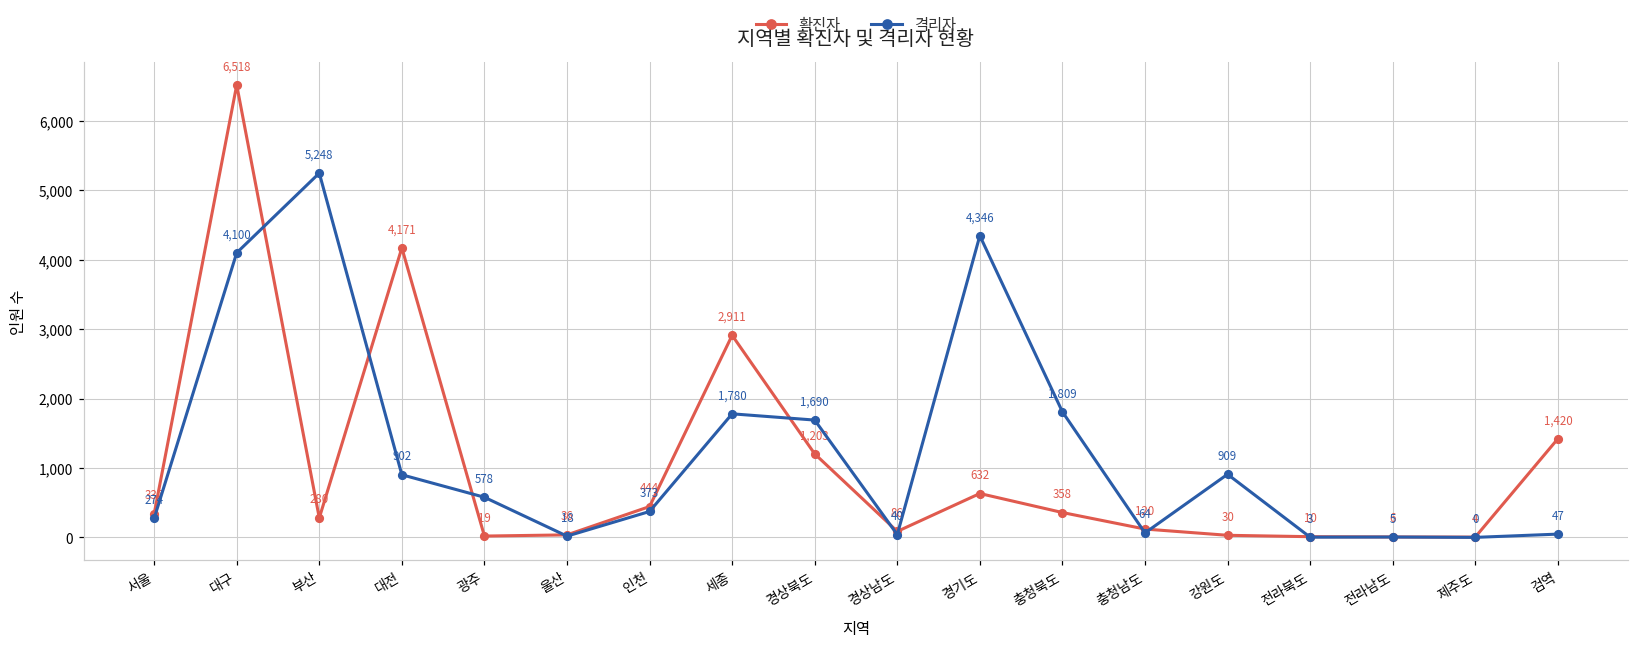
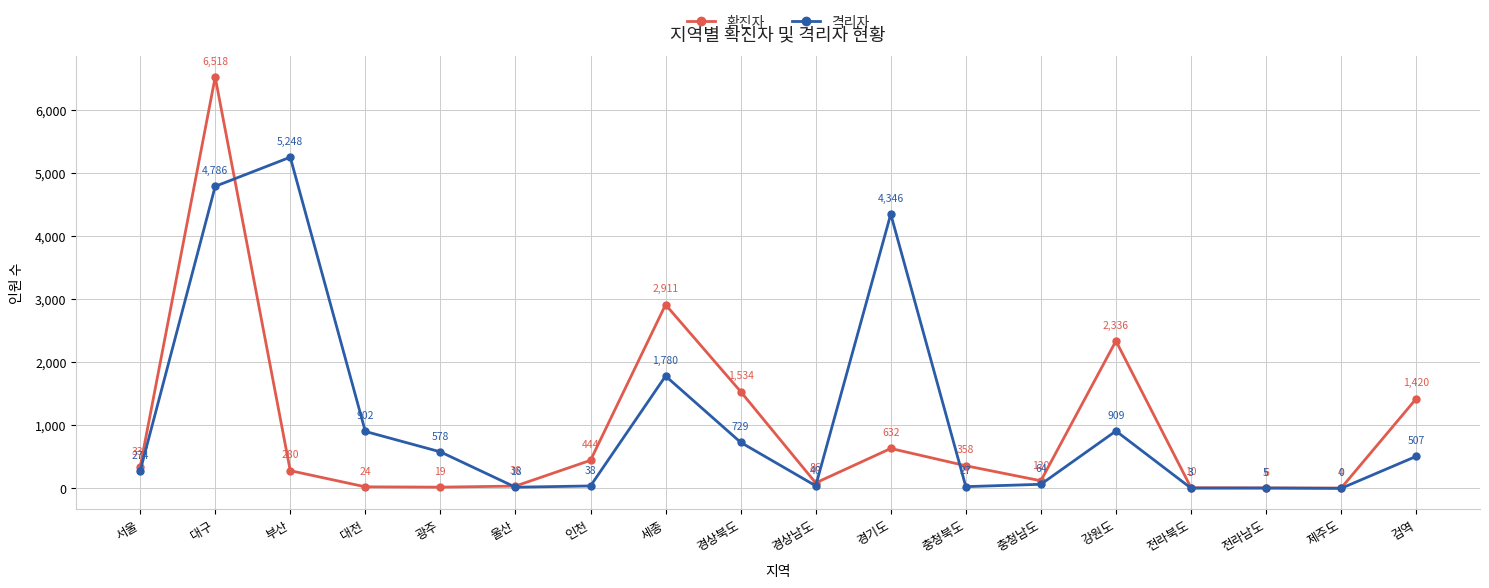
격리자, 대구: 4,100 -> 4,786
확진자, 대전: 4,171 -> 24
격리자, 인천: 373 -> 38
확진자, 경상북도: 1,203 -> 1,534
격리자, 경상북도: 1,690 -> 729
격리자, 충청북도: 1,809 -> 27
확진자, 강원도: 30 -> 2,336
격리자, 검역: 47 -> 507
